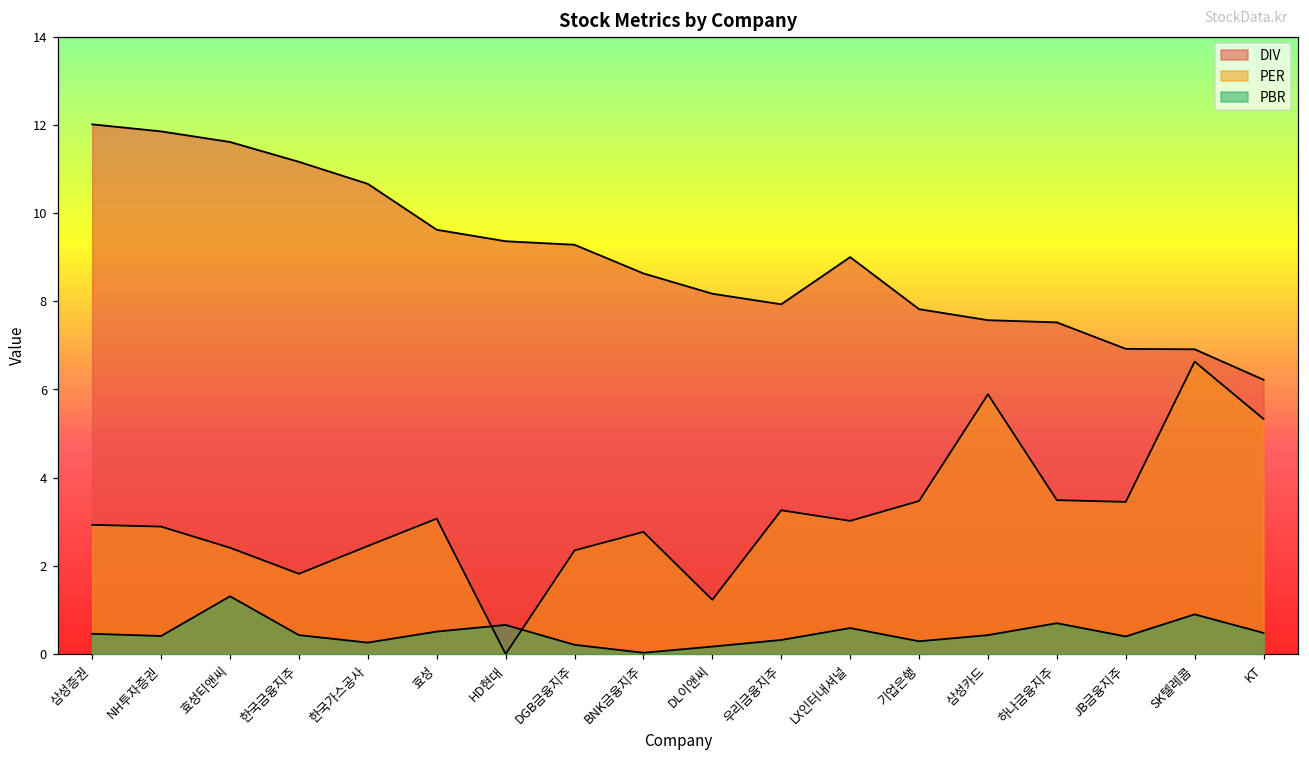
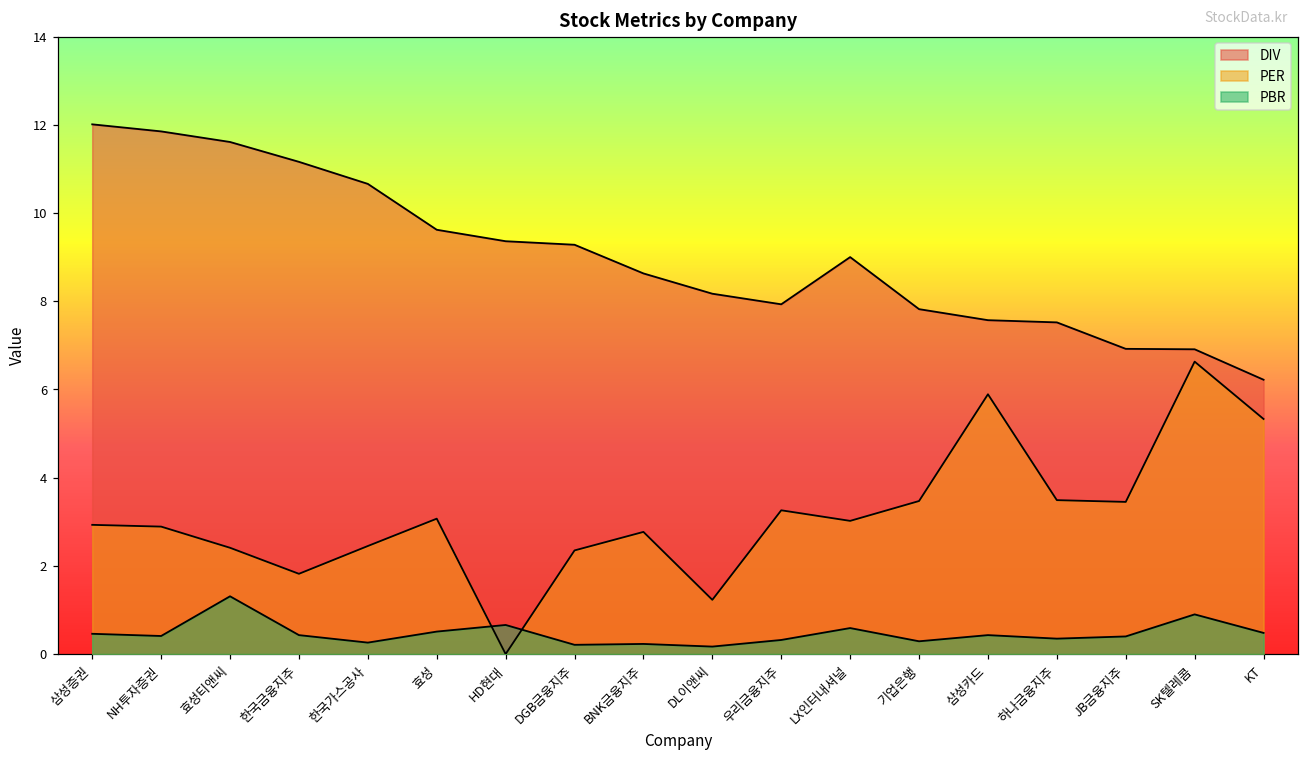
PBR, BNK금융지주: 0.0 -> 0.2
PBR, 하나금융지주: 0.7 -> 0.4
